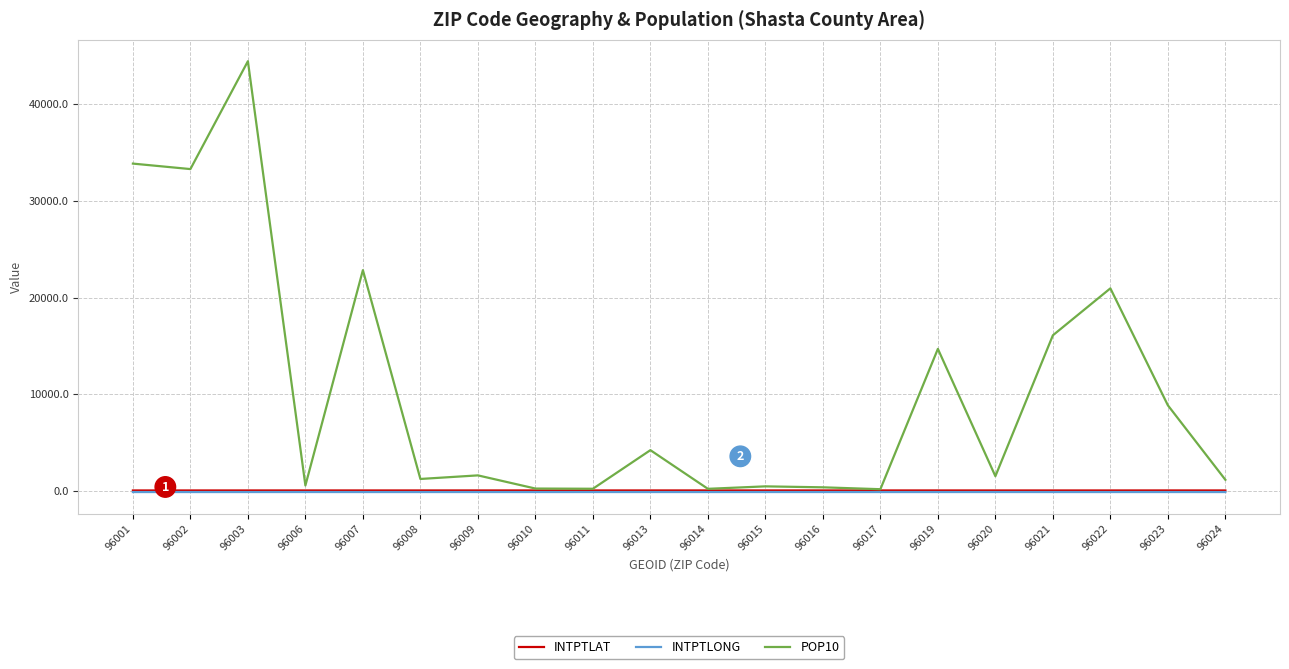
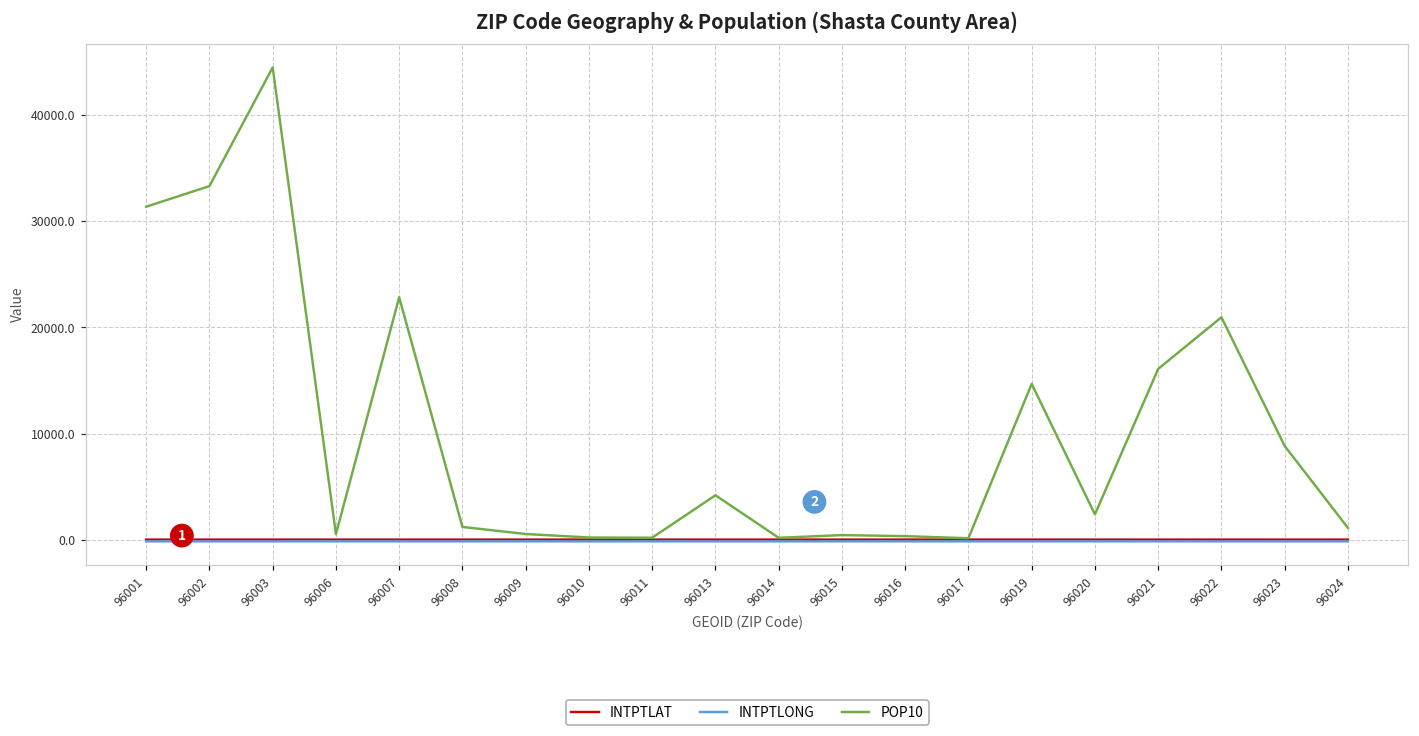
POP10, 96001: 34000 -> 31000
POP10, 96009: 2000 -> 1000
POP10, 96020: 1500 -> 2400
